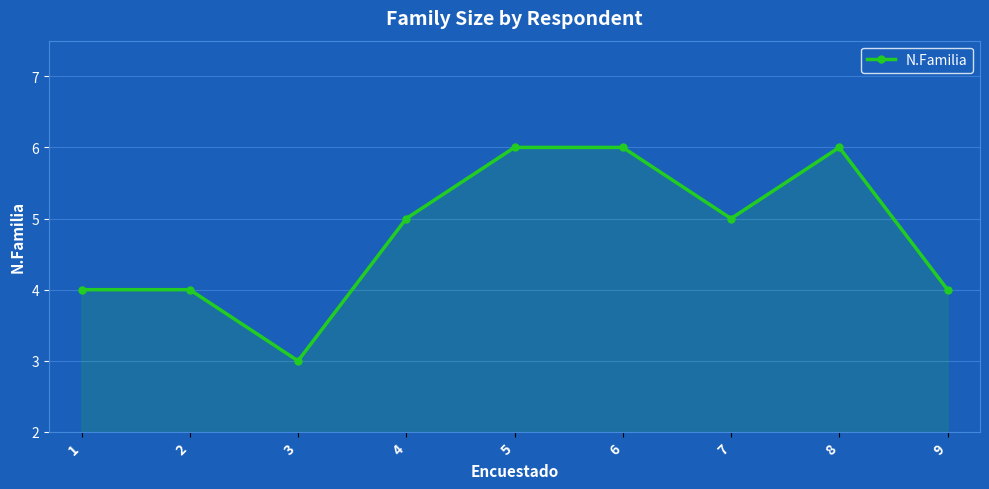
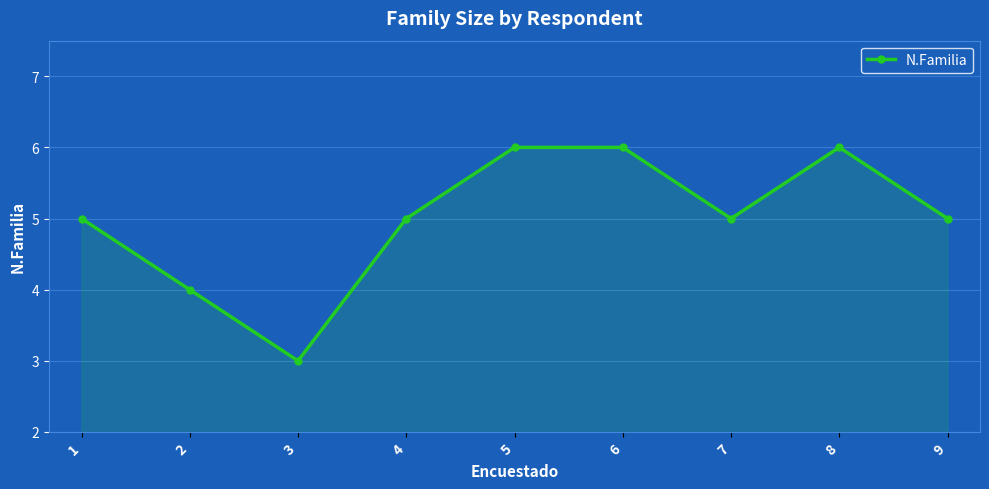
1: 4 -> 5
9: 4 -> 5
